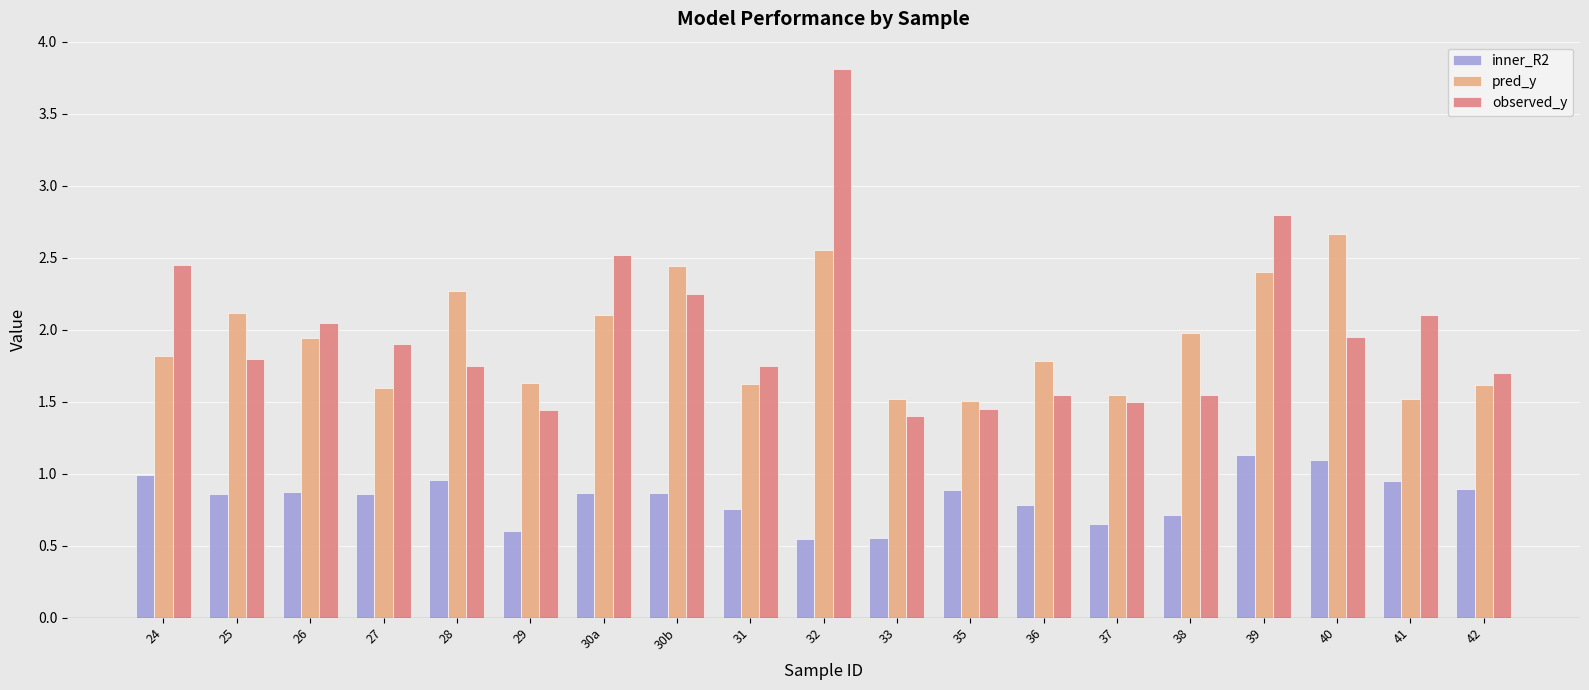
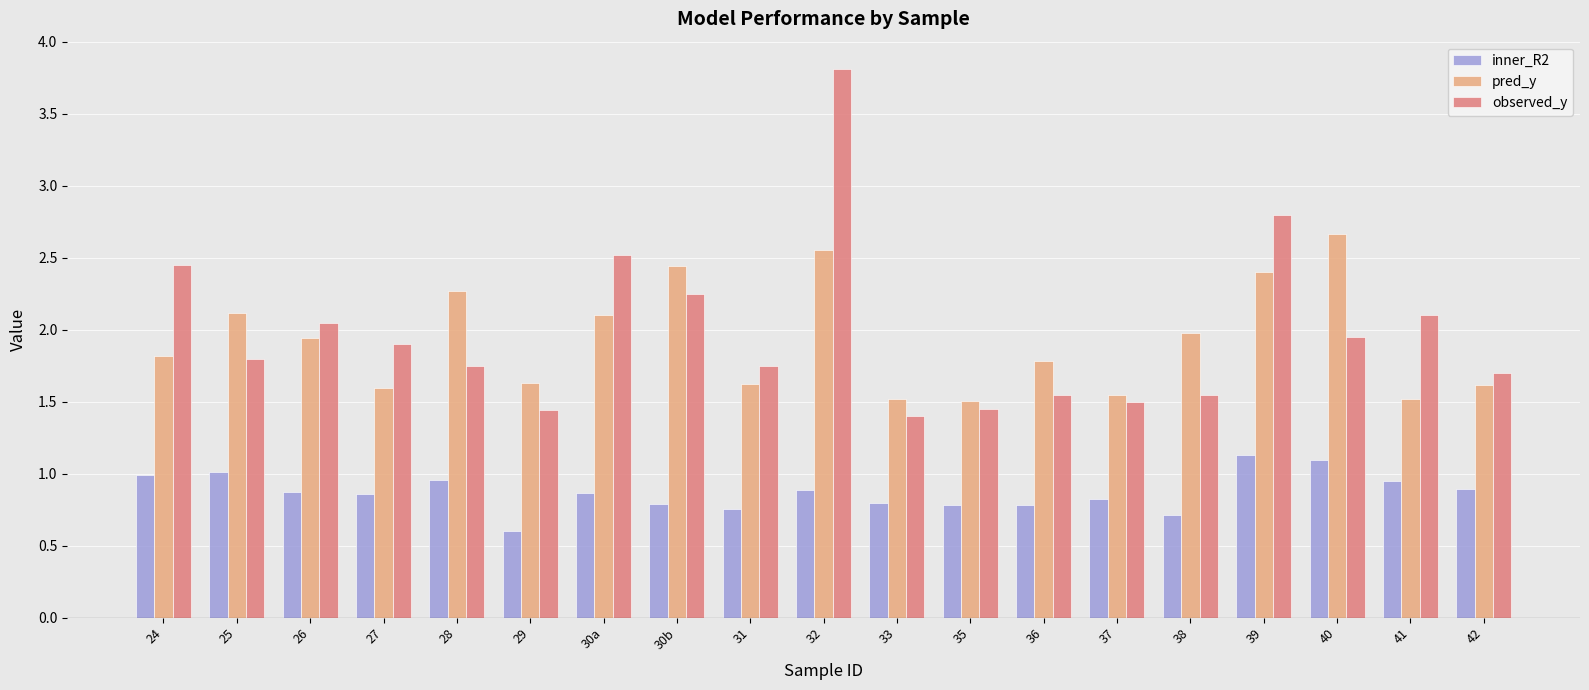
inner_R2, 25: 0.86 -> 1.01
inner_R2, 30b: 0.87 -> 0.79
inner_R2, 32: 0.55 -> 0.89
inner_R2, 33: 0.56 -> 0.80
inner_R2, 35: 0.89 -> 0.78
inner_R2, 37: 0.65 -> 0.82
